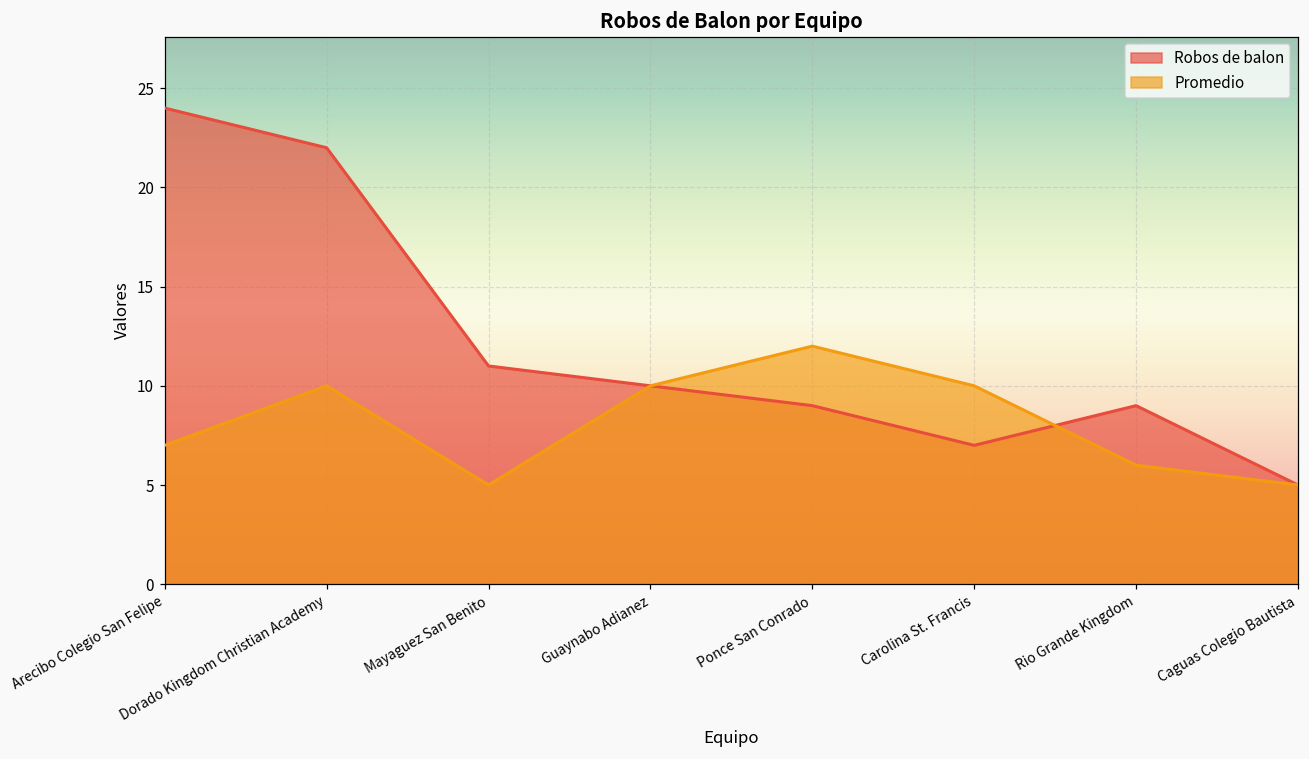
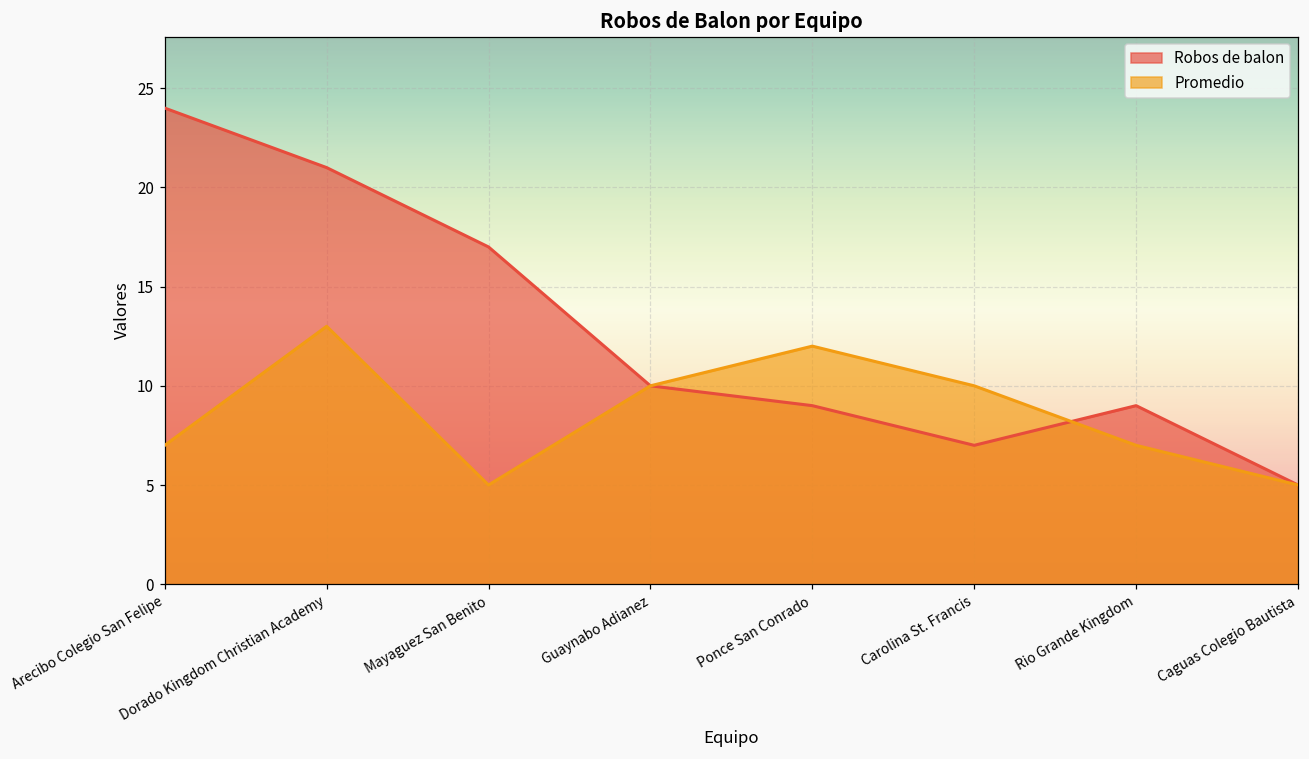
Robos de balon, Dorado Kingdom Christian Academy: 22 -> 21
Promedio, Dorado Kingdom Christian Academy: 10 -> 13
Robos de balon, Mayaguez San Benito: 11 -> 17
Promedio, Rio Grande Kingdom: 6 -> 7
